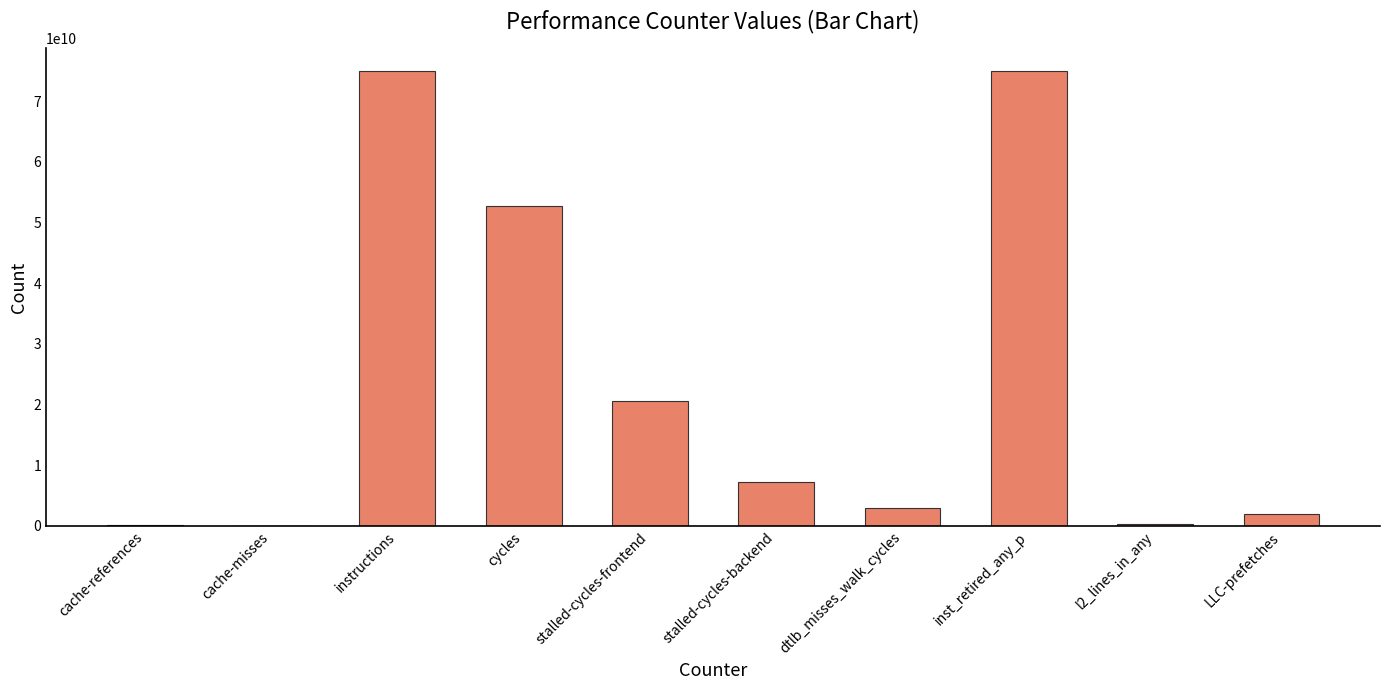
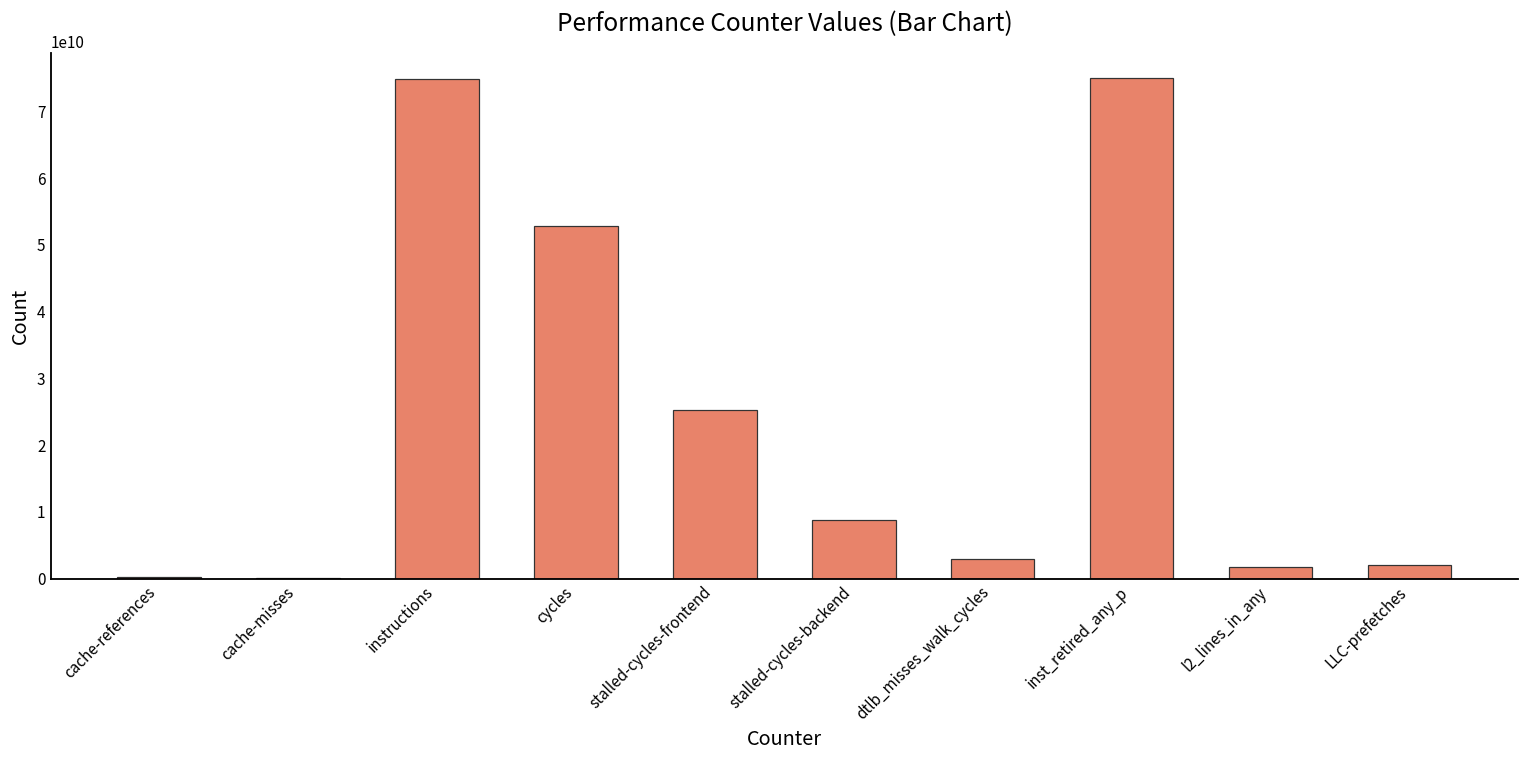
stalled-cycles-frontend: 21000000000 -> 25000000000
stalled-cycles-backend: 7000000000 -> 9000000000
l2_lines_in_any: 0 -> 2000000000
